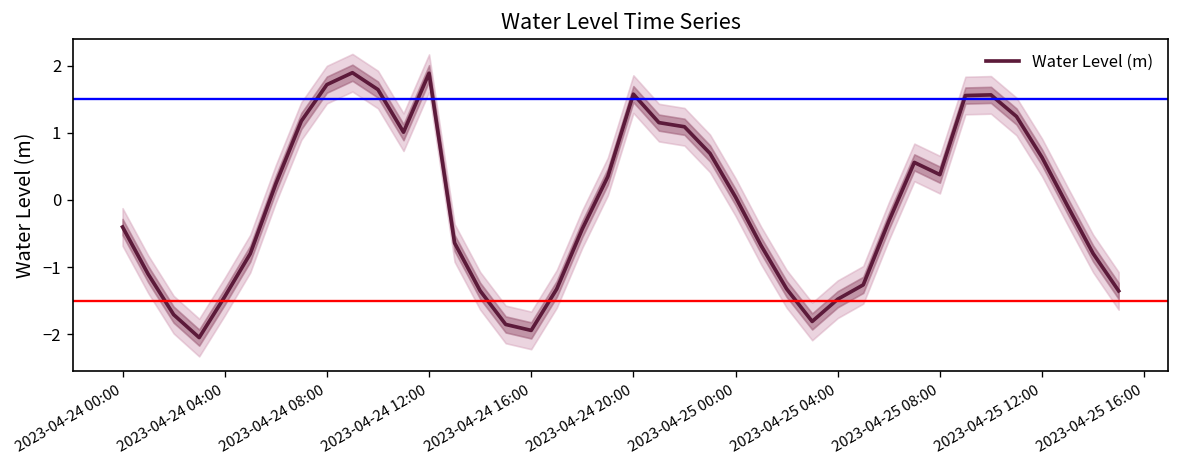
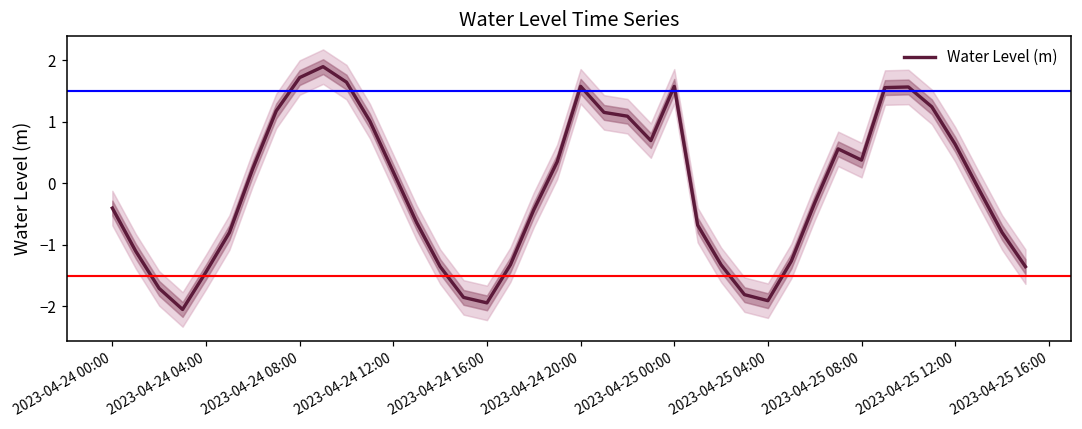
Water Level (m), 2023-04-24 12:00: 1.9 -> 0.2
Water Level (m), 2023-04-25 00:00: 0.0 -> 1.6
Water Level (m), 2023-04-25 04:00: -1.5 -> -1.9
